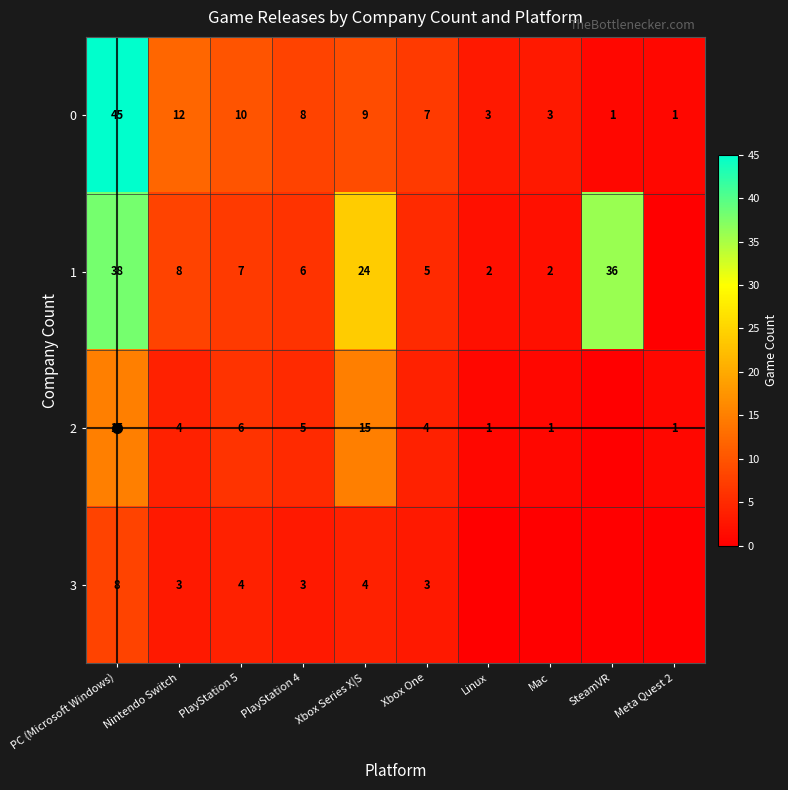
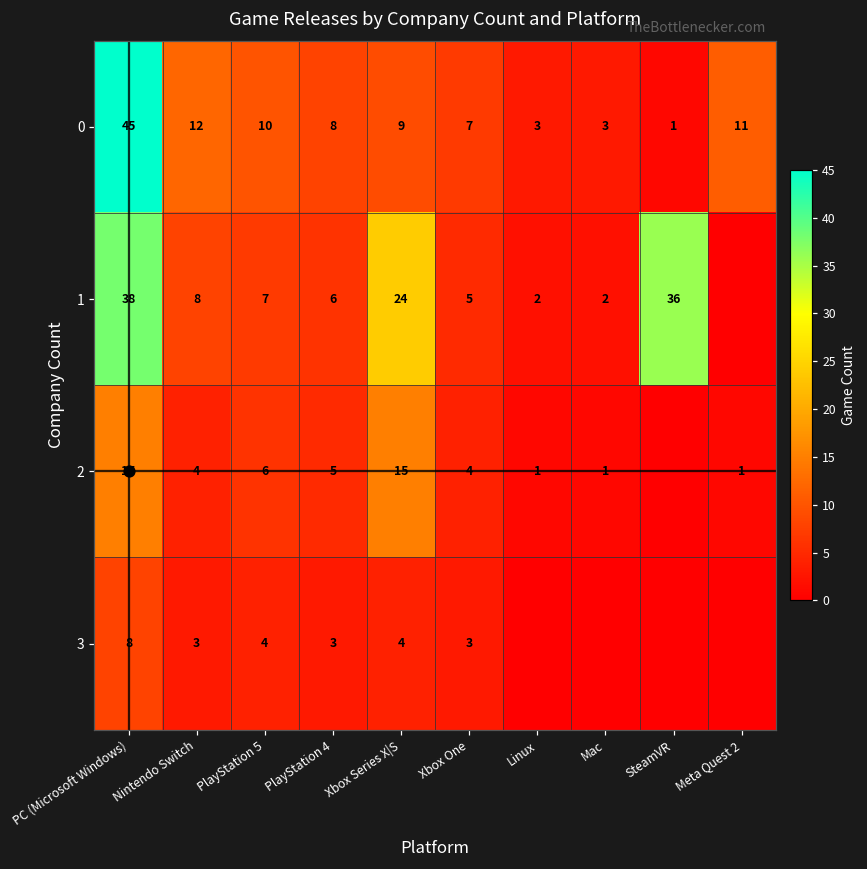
0, Meta Quest 2: 1 -> 11
